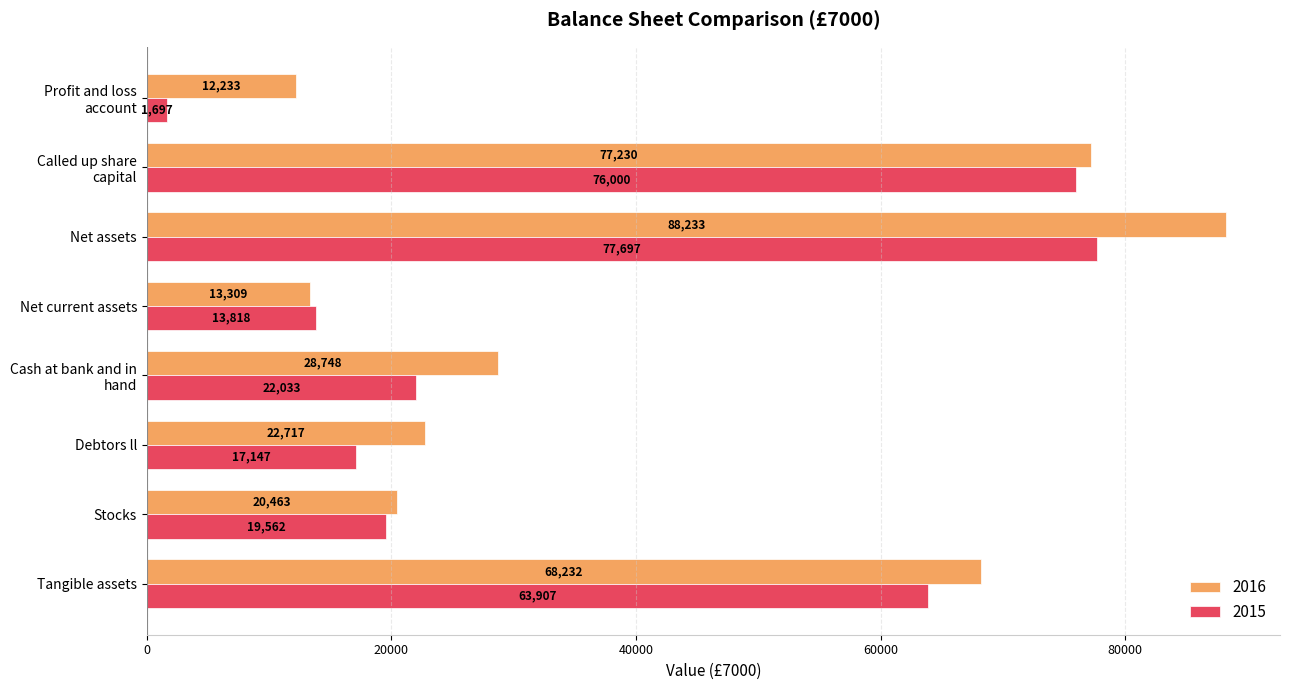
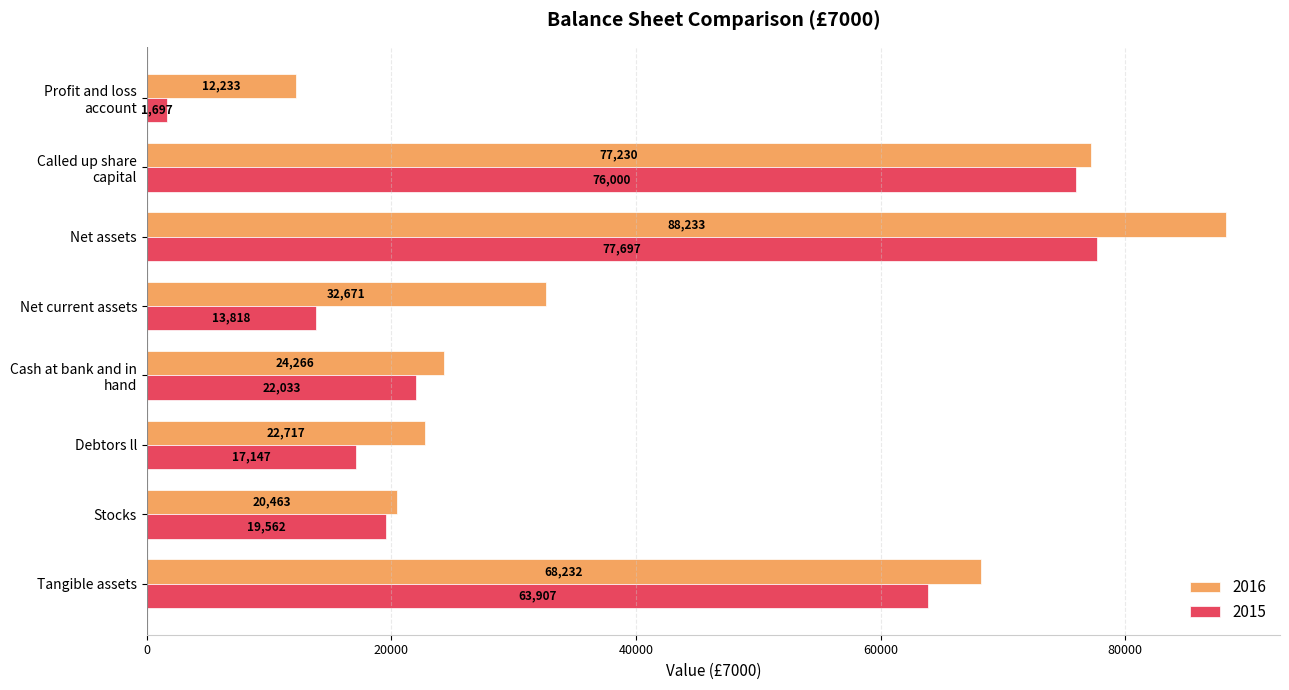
2016, Net current assets: 13,309 -> 32,671
2016, Cash at bank and in hand: 28,748 -> 24,266
